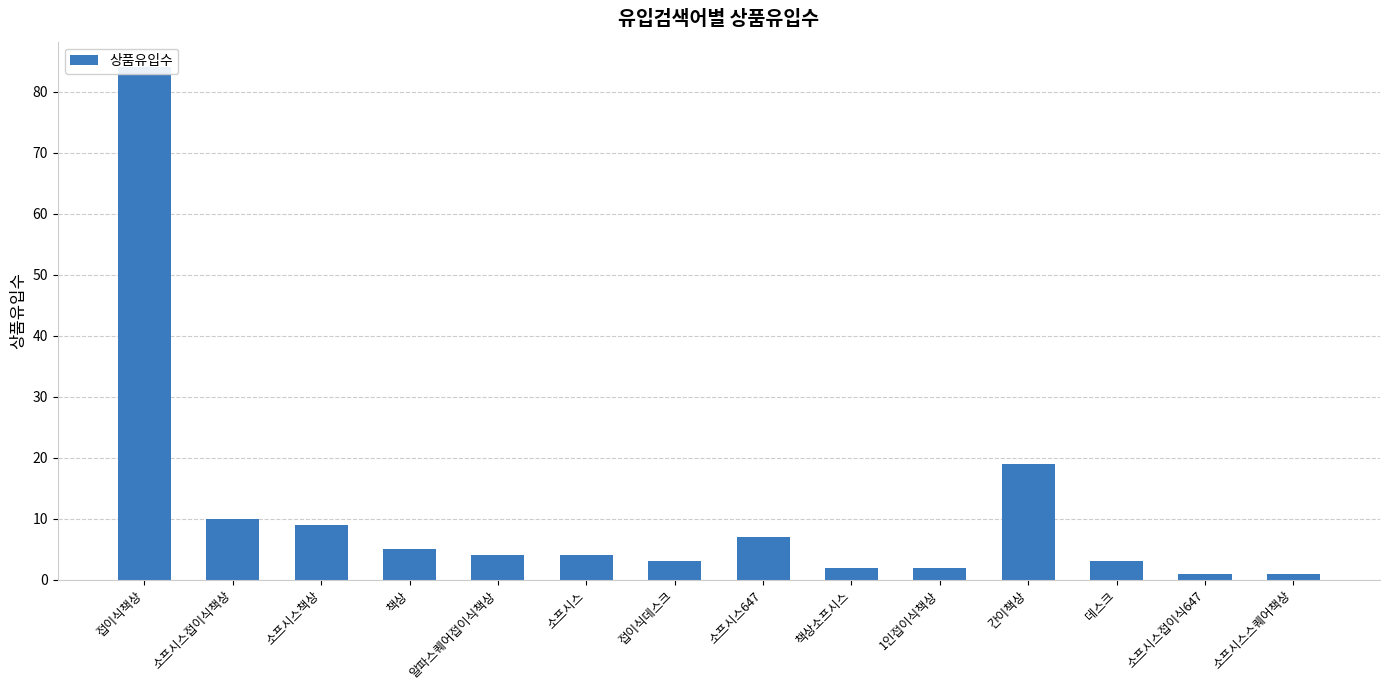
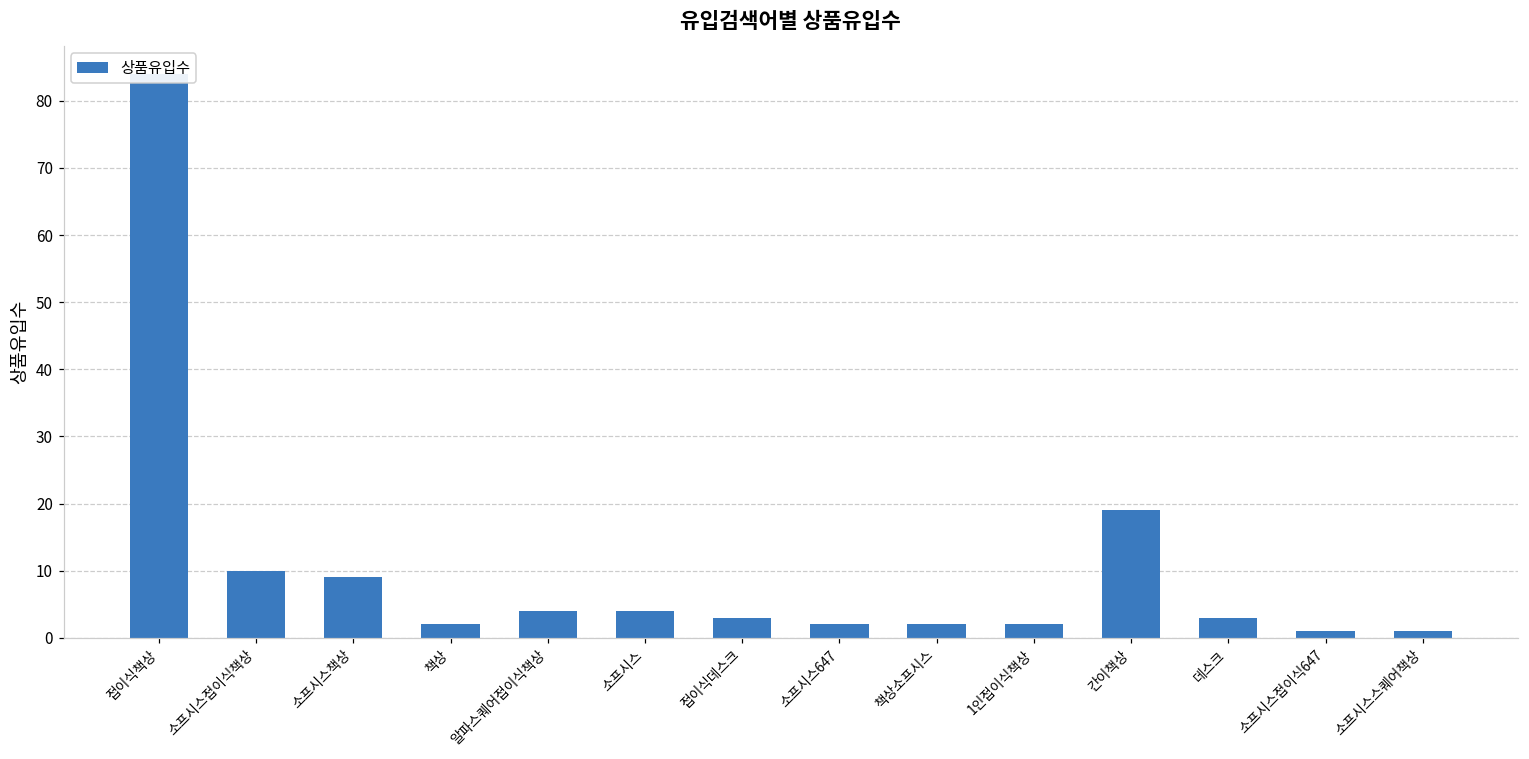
책상: 5 -> 2
소프시스647: 7 -> 2
